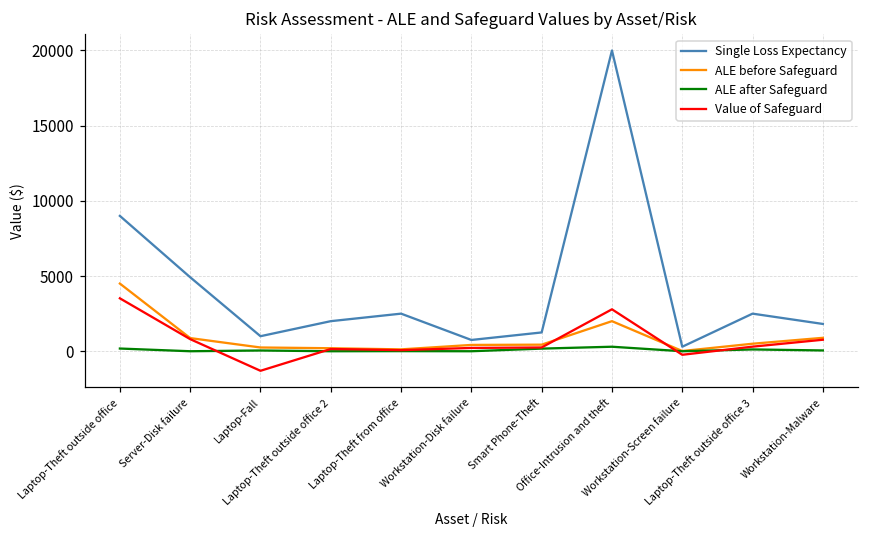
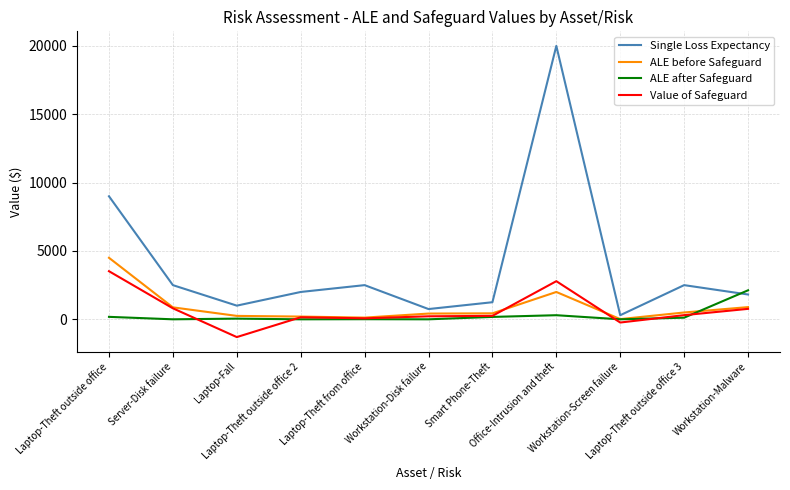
Single Loss Expectancy, Server-Disk failure: 4900 -> 2500
ALE after Safeguard, Workstation-Malware: 100 -> 2100
